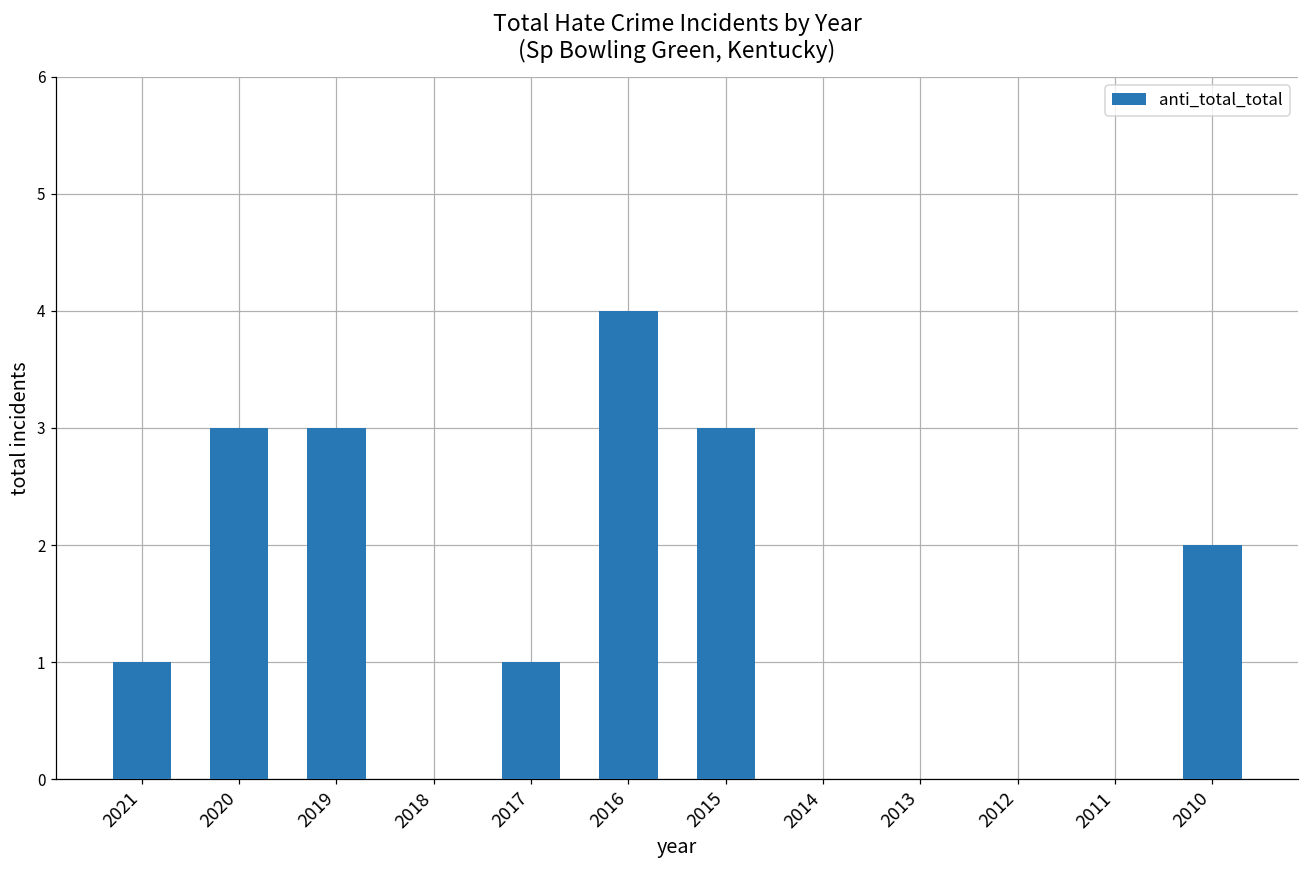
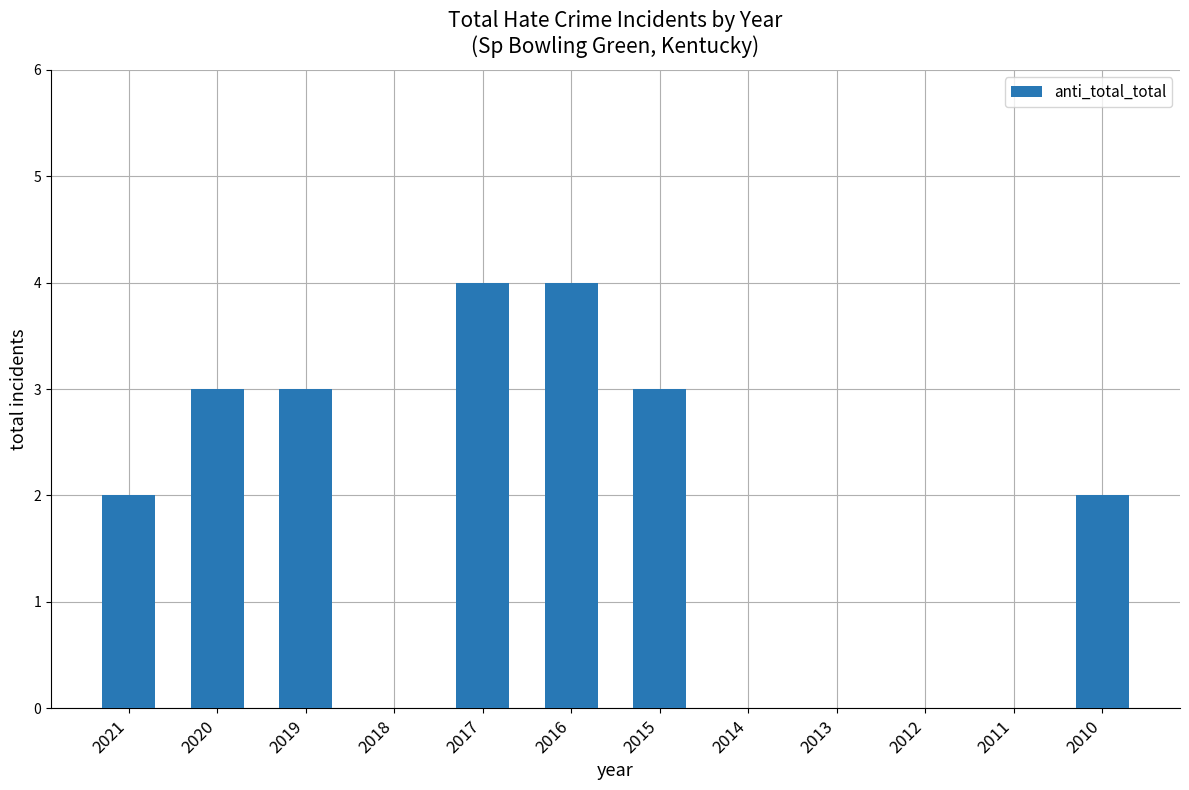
2021: 1 -> 2
2017: 1 -> 4
